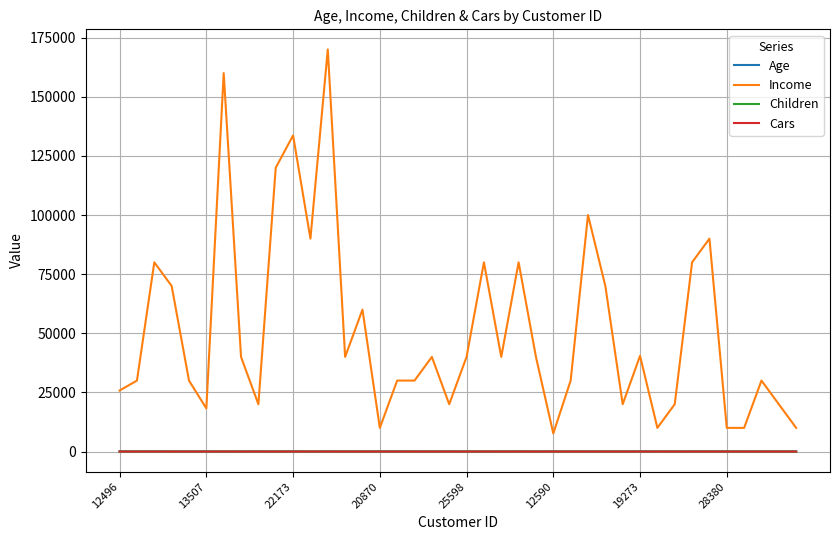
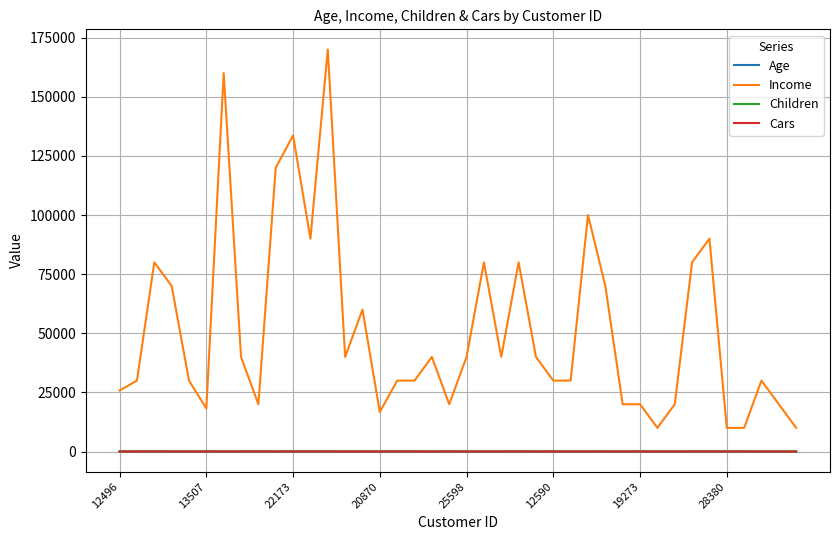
Income, 20870: 10000 -> 17000
Income, 12590: 8000 -> 30000
Income, 19273: 40000 -> 20000
